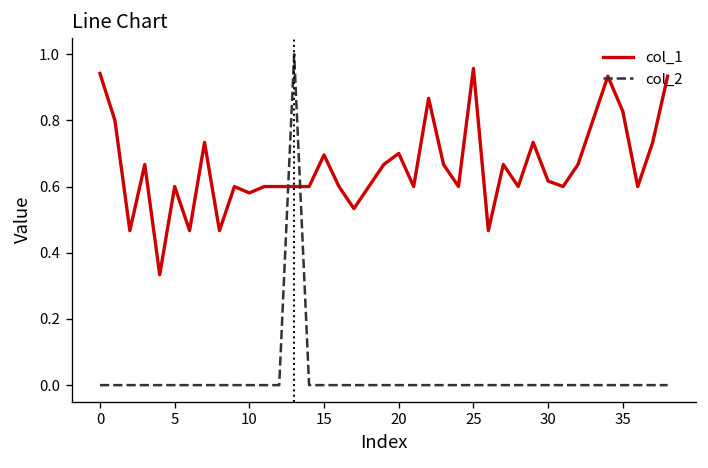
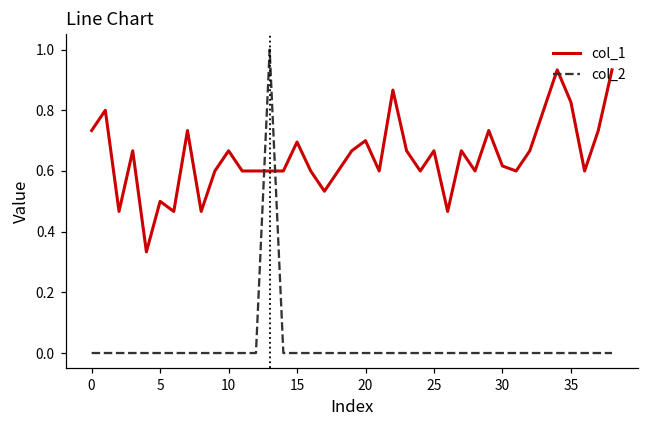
col_1, 0: 0.94 -> 0.73
col_1, 5: 0.6 -> 0.5
col_1, 10: 0.58 -> 0.67
col_1, 25: 0.96 -> 0.67
